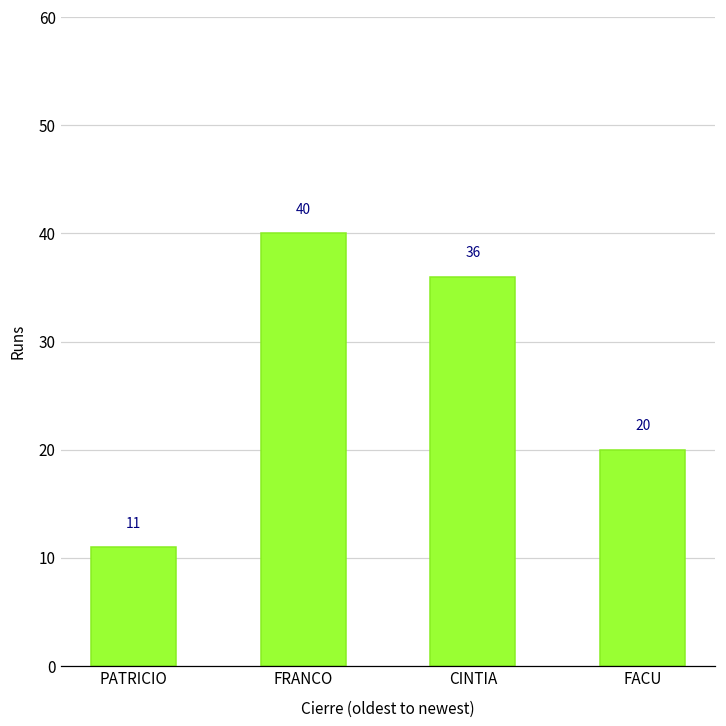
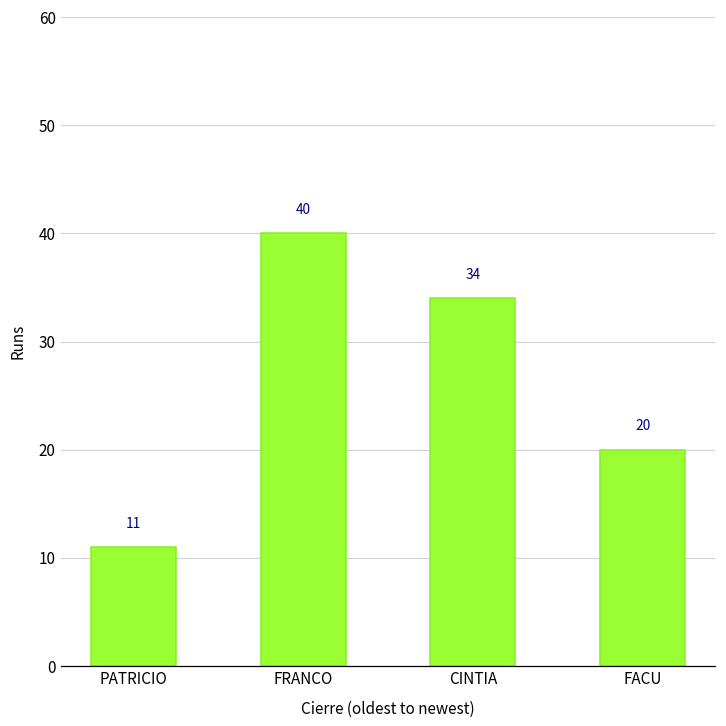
CINTIA: 36 -> 34
